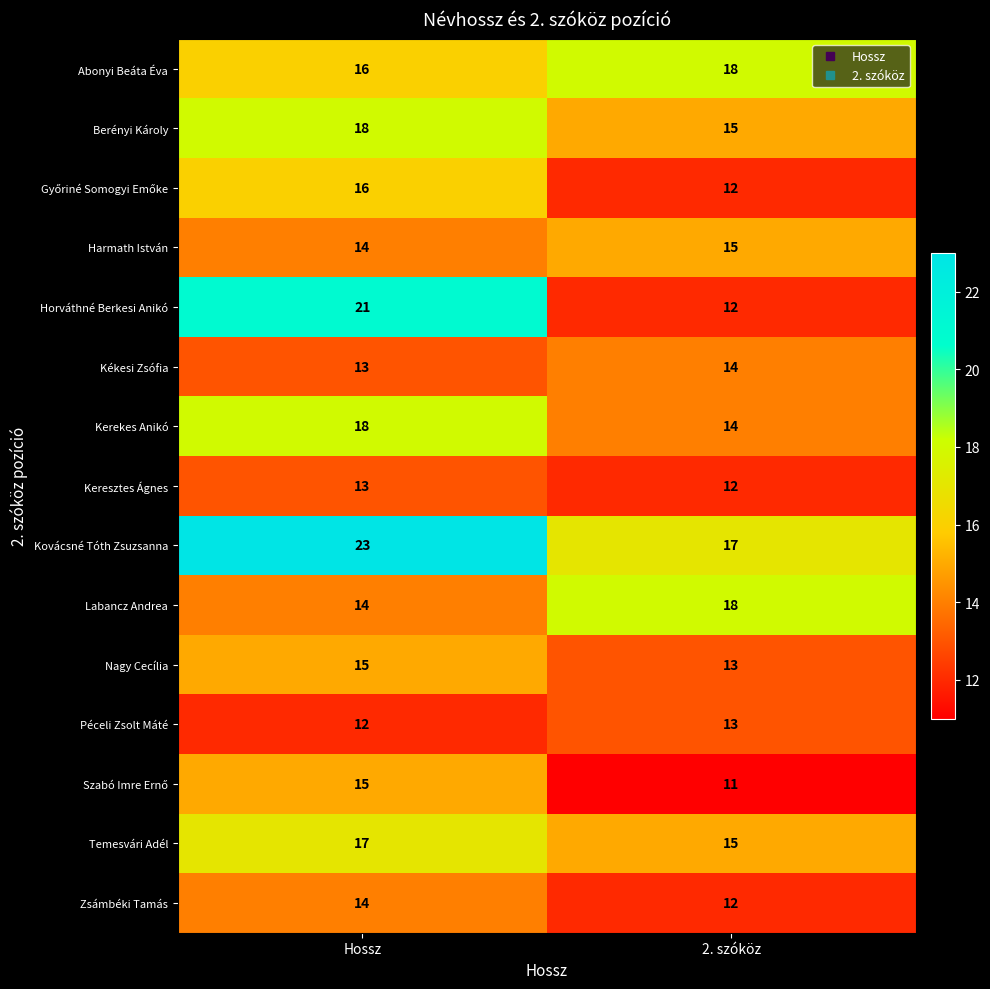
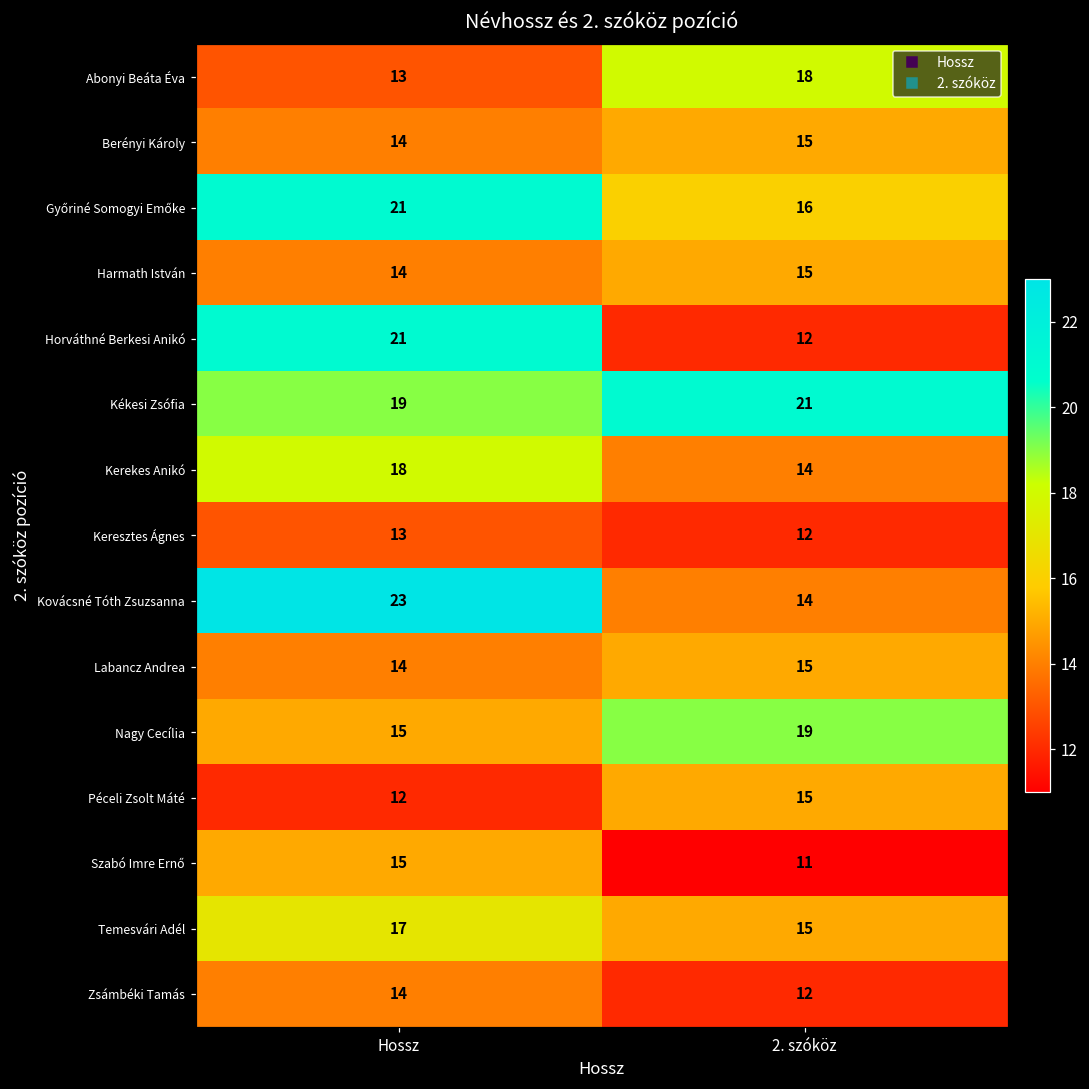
Abonyi Beáta Éva, Hossz: 16 -> 13
Berényi Károly, Hossz: 18 -> 14
Győriné Somogyi Emőke, Hossz: 16 -> 21
Győriné Somogyi Emőke, 2. szóköz: 12 -> 16
Kékesi Zsófia, Hossz: 13 -> 19
Kékesi Zsófia, 2. szóköz: 14 -> 21
Kovácsné Tóth Zsuzsanna, 2. szóköz: 17 -> 14
Labancz Andrea, 2. szóköz: 18 -> 15
Nagy Cecília, 2. szóköz: 13 -> 19
Péceli Zsolt Máté, 2. szóköz: 13 -> 15
